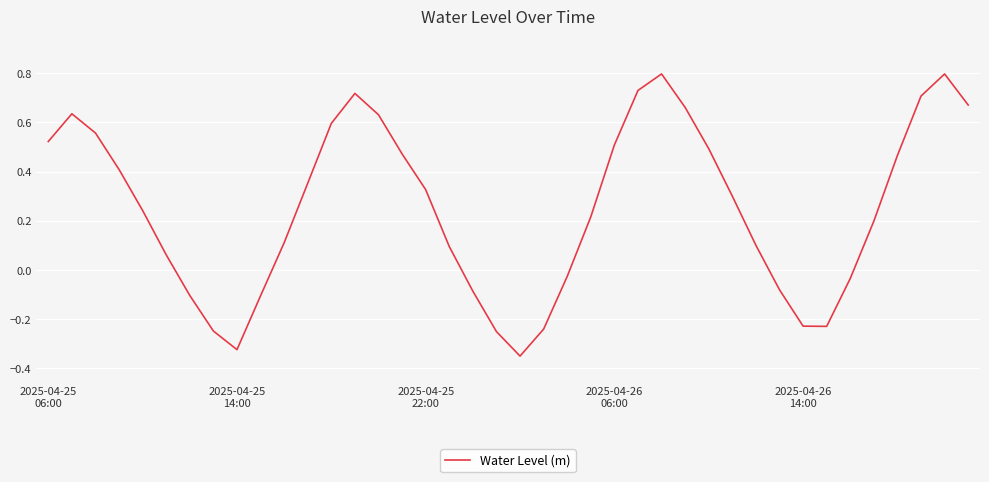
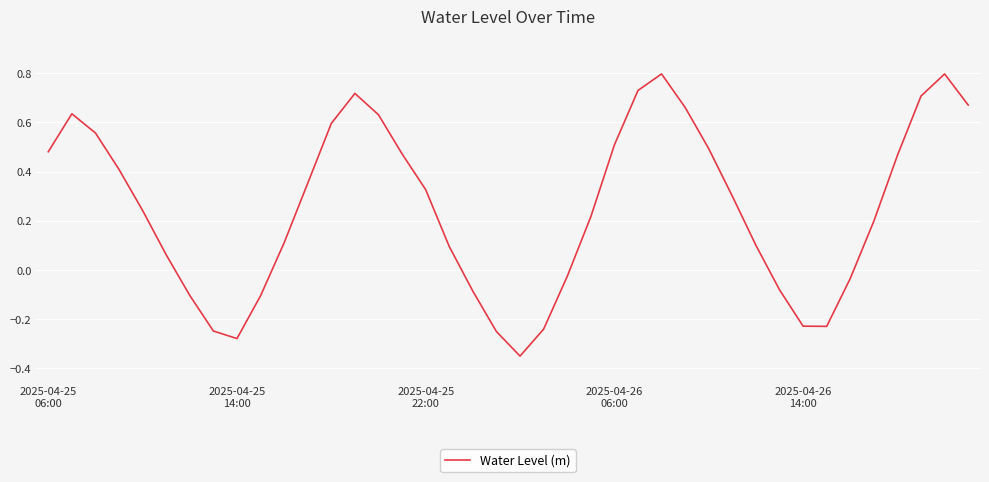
2025-04-25 06:00: 0.52 -> 0.48
2025-04-25 14:00: -0.32 -> -0.28
